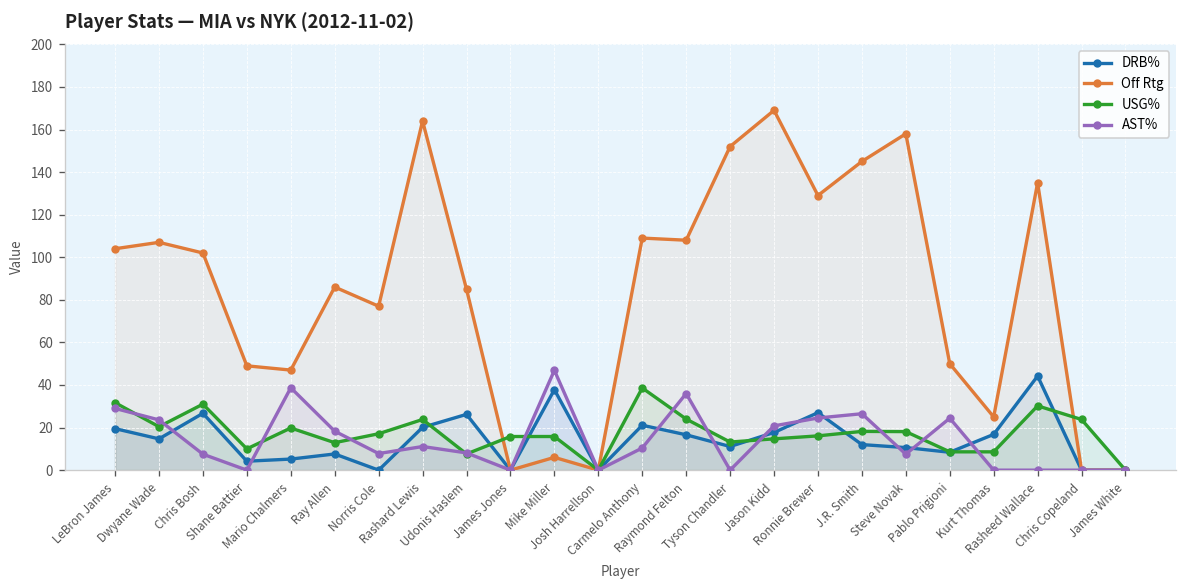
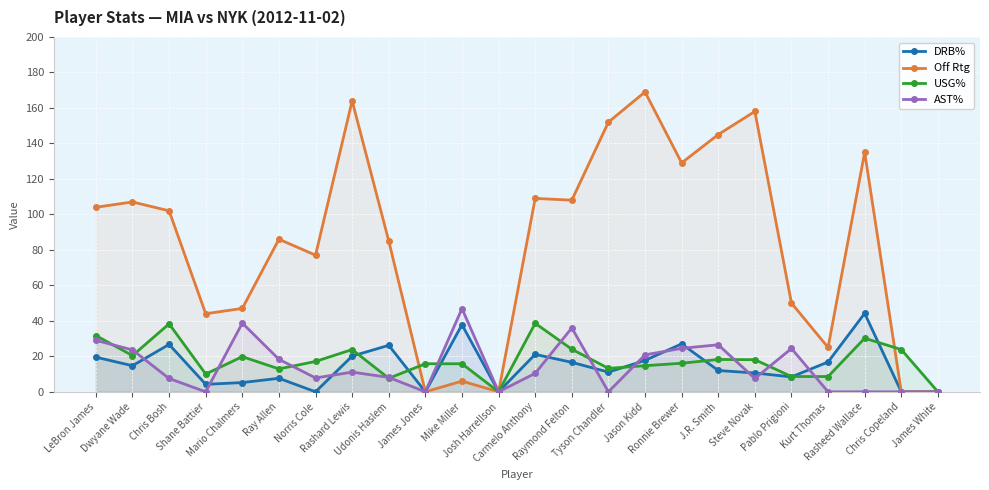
USG%, Chris Bosh: 31 -> 38
Off Rtg, Shane Battier: 49 -> 44
